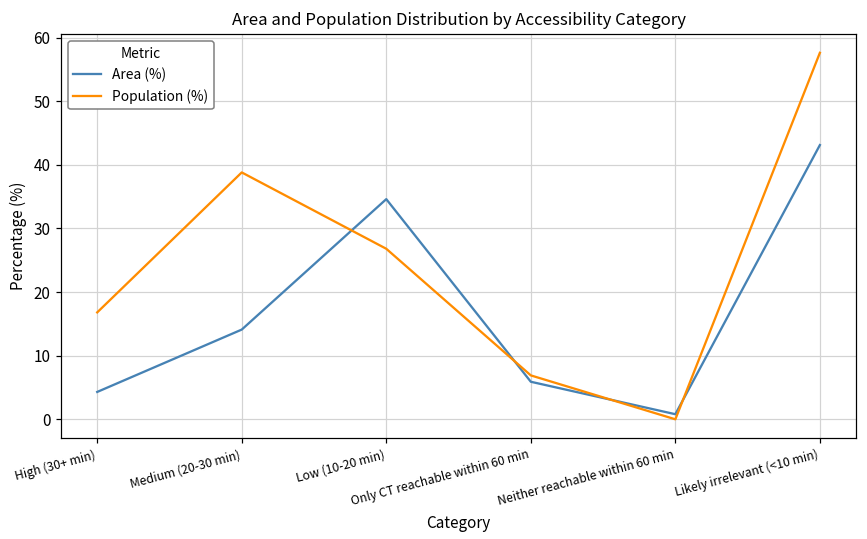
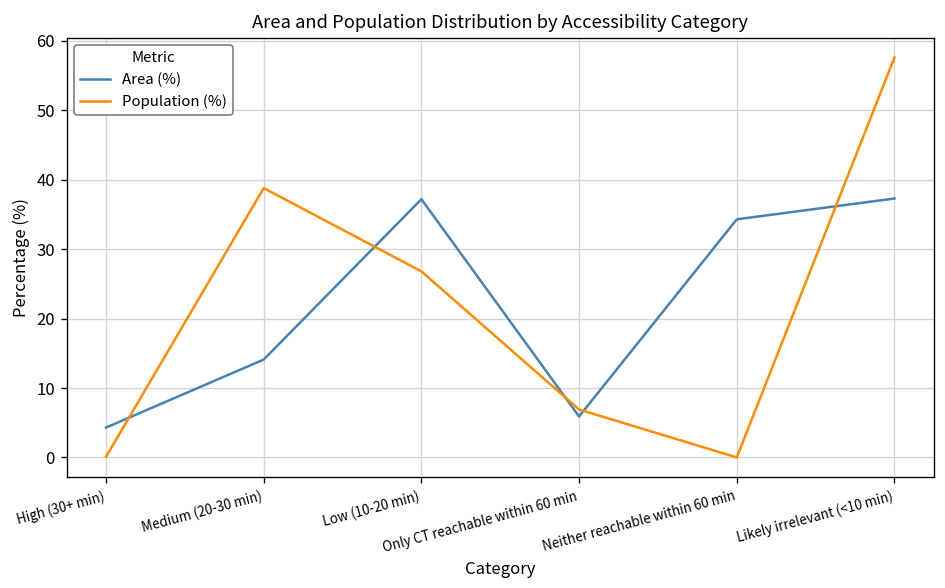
Population (%), High (30+ min): 17 -> 0
Area (%), Low (10-20 min): 35 -> 37
Area (%), Neither reachable within 60 min: 1 -> 34
Area (%), Likely irrelevant (<10 min): 43 -> 37
